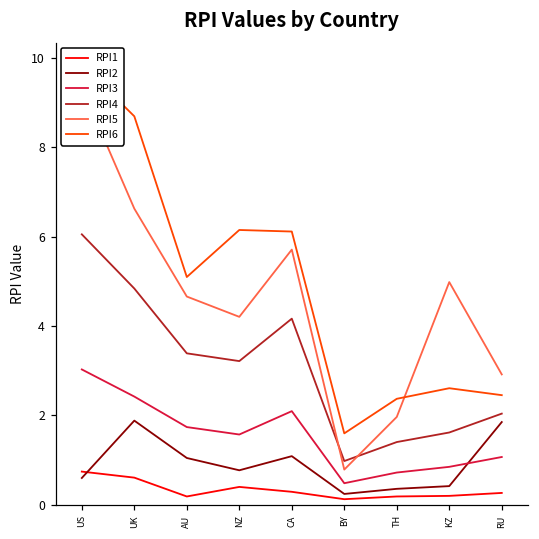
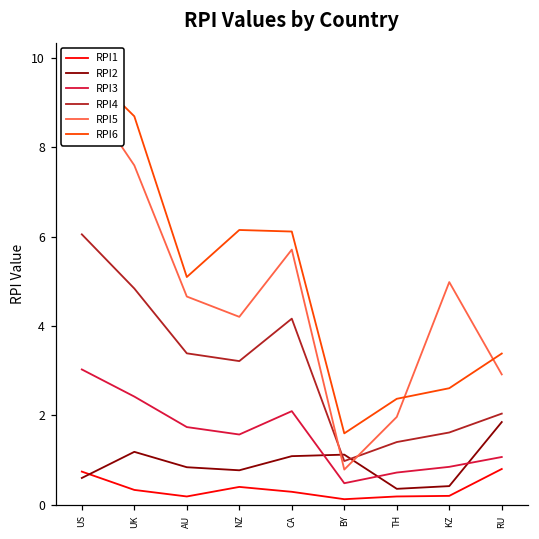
RPI1, UK: 0.6 -> 0.3
RPI2, UK: 1.9 -> 1.2
RPI5, UK: 6.6 -> 7.6
RPI2, AU: 1.0 -> 0.8
RPI2, BY: 0.2 -> 1.1
RPI1, RU: 0.3 -> 0.8
RPI6, RU: 2.5 -> 3.4
